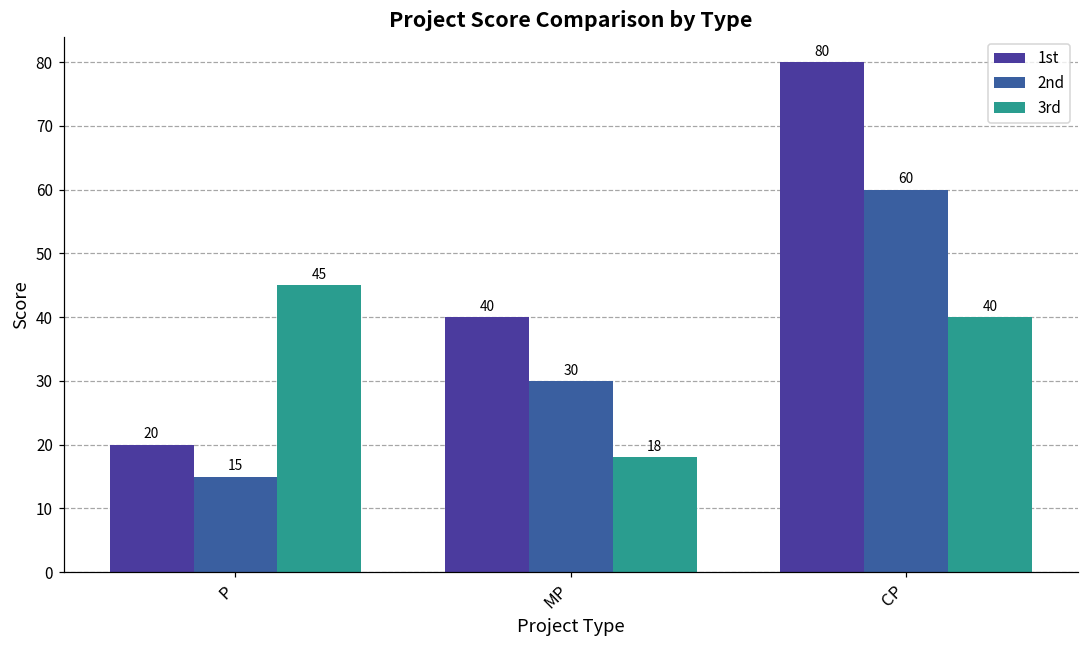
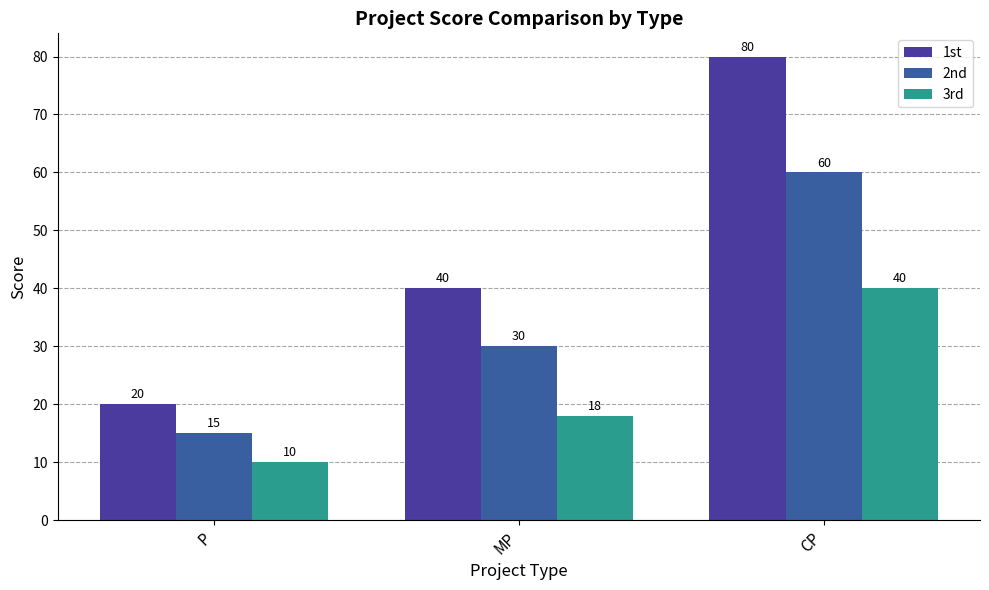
3rd, P: 45 -> 10
